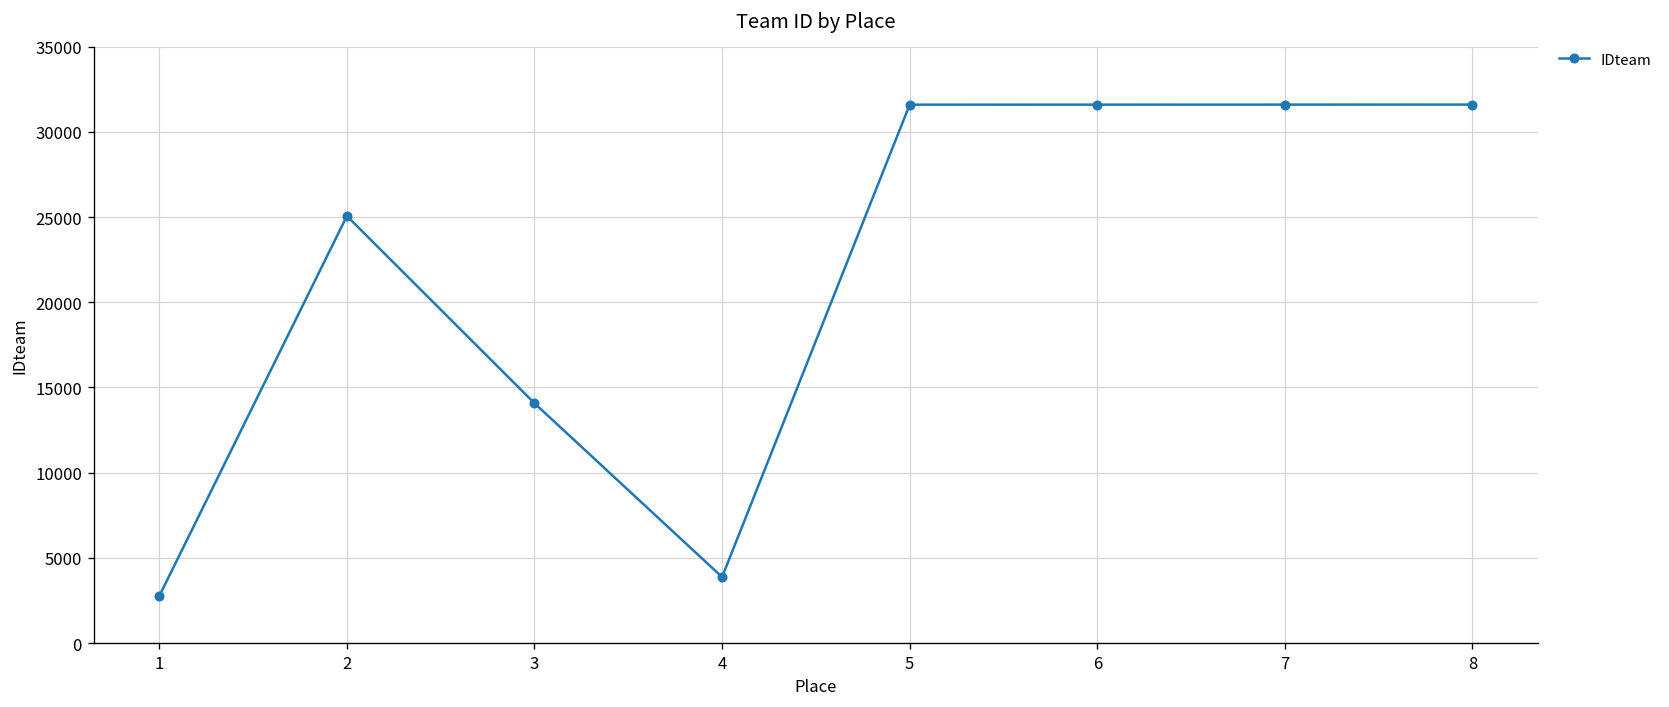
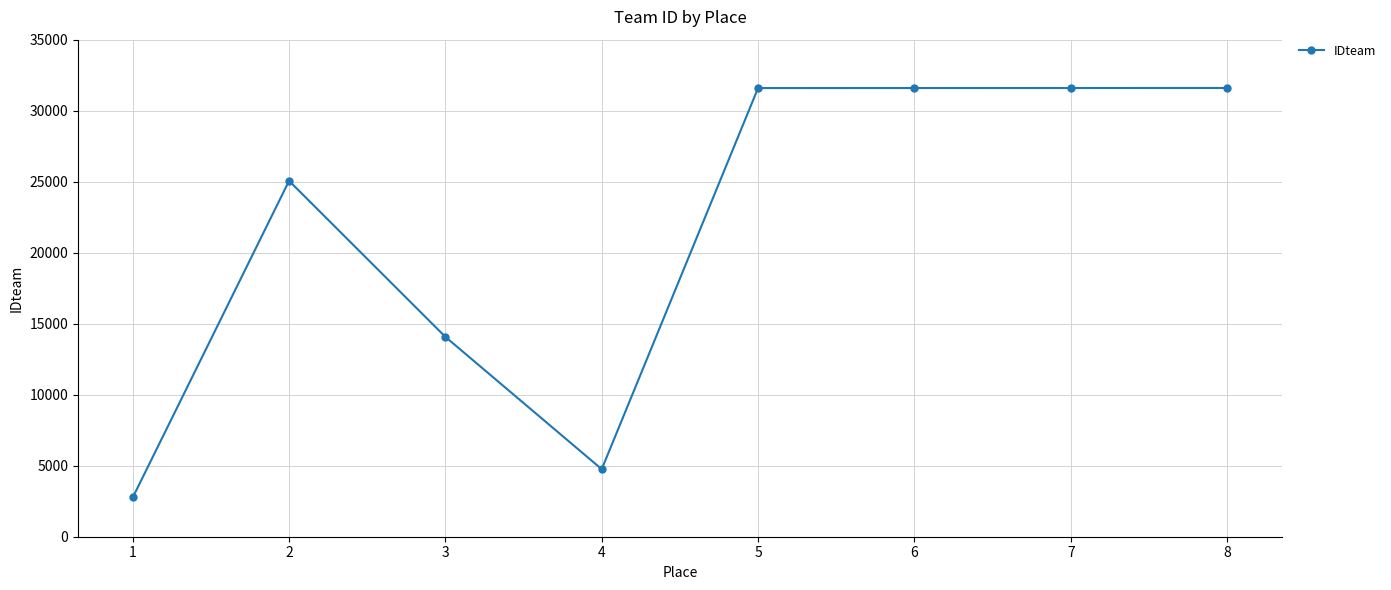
4: 3900 -> 4800
